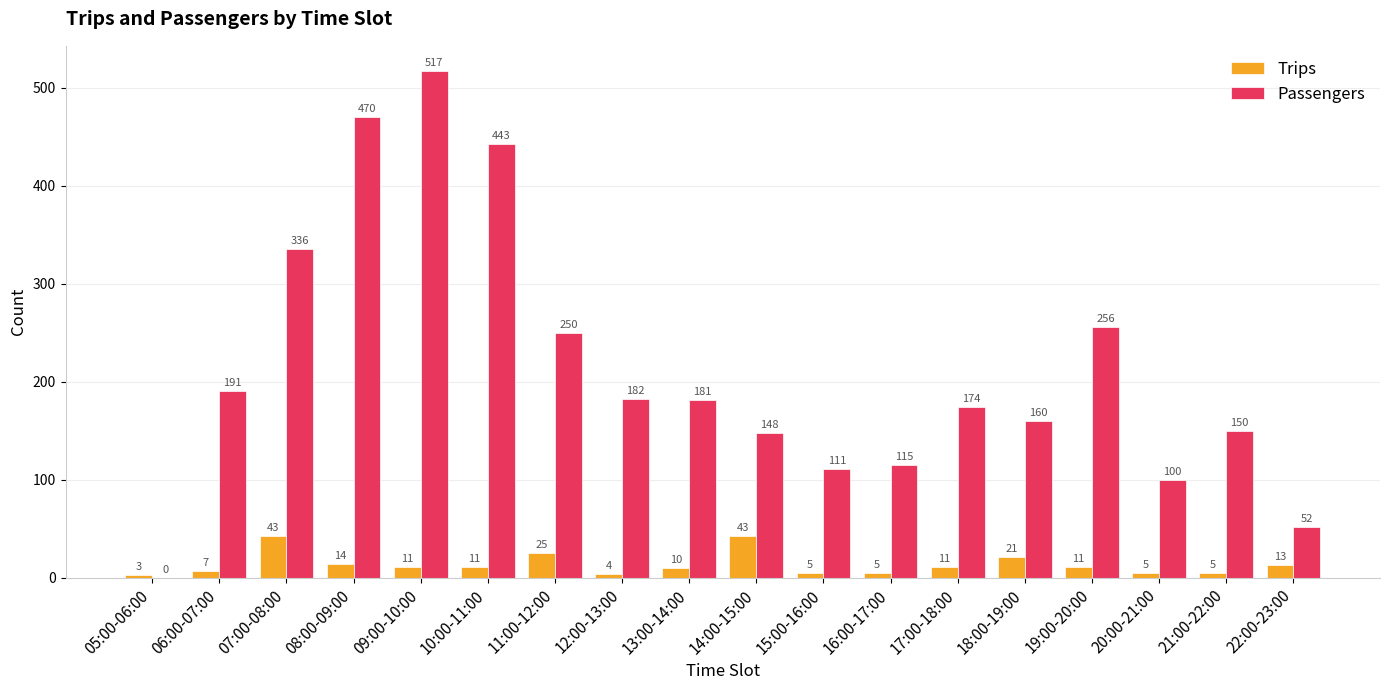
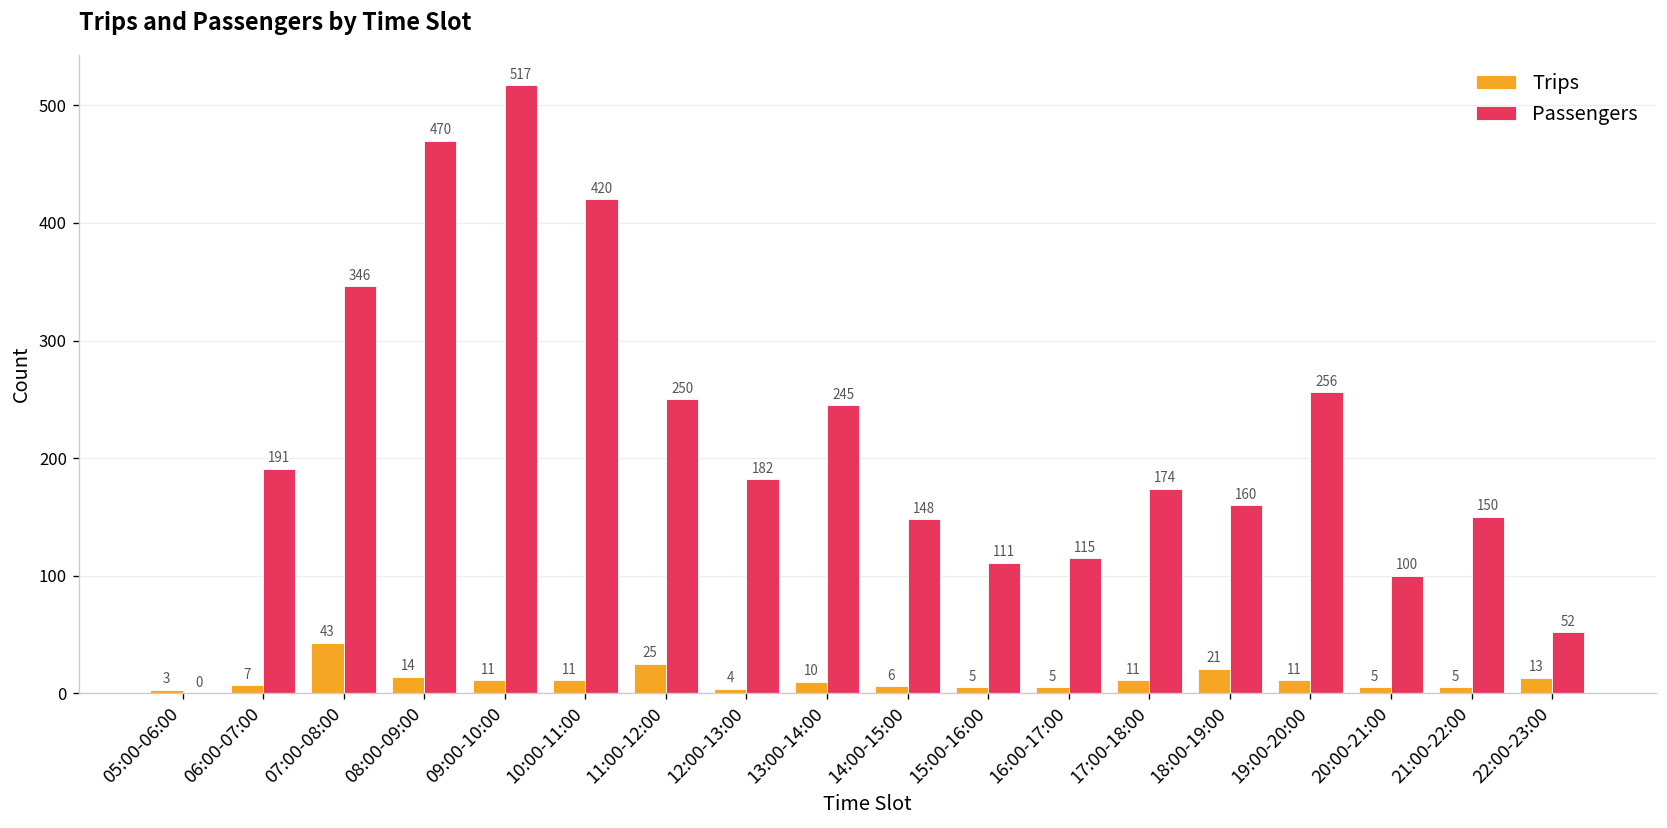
Passengers, 07:00-08:00: 336 -> 346
Passengers, 10:00-11:00: 443 -> 420
Passengers, 13:00-14:00: 181 -> 245
Trips, 14:00-15:00: 43 -> 6
